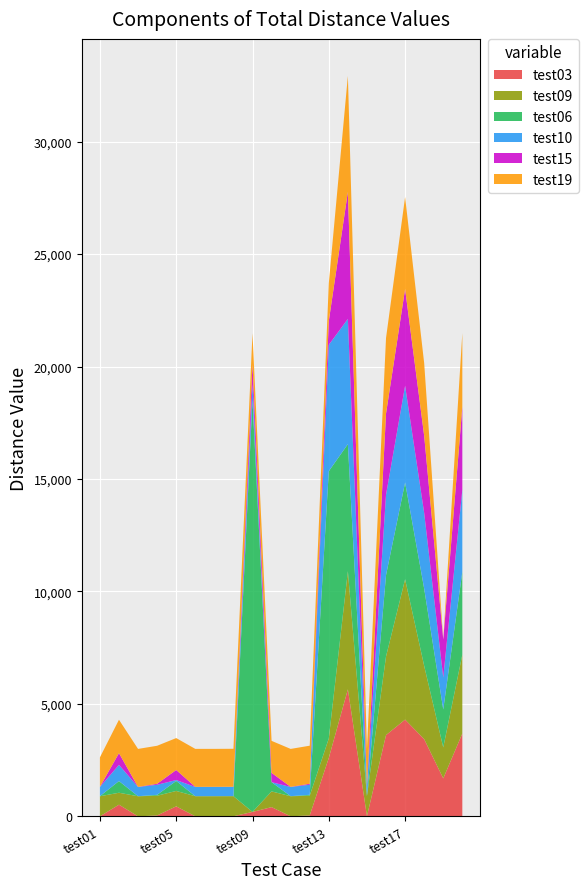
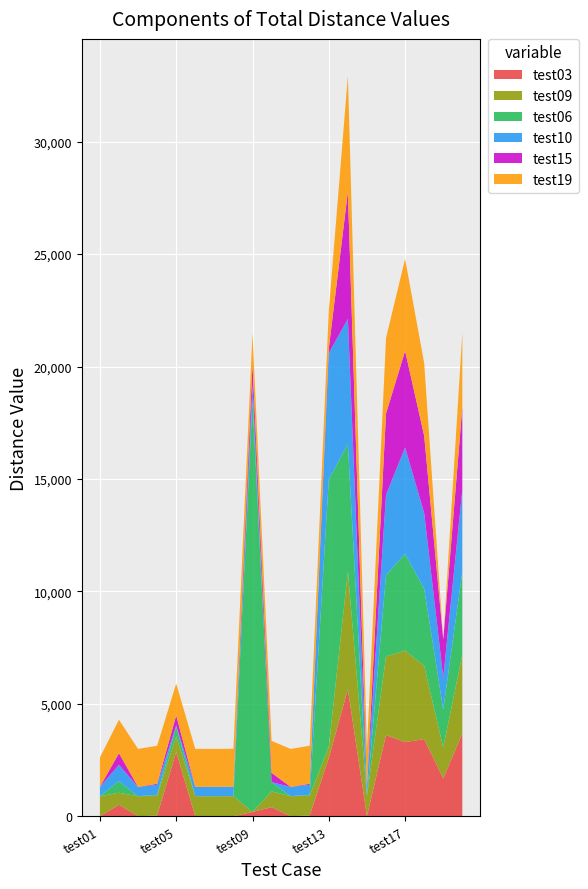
test03, test05: 400 -> 2,900
test09, test13: 900 -> 500
test15, test13: 1,100 -> 200
test03, test17: 4,300 -> 3,300
test09, test17: 6,200 -> 4,100
test10, test17: 4,300 -> 4,700
